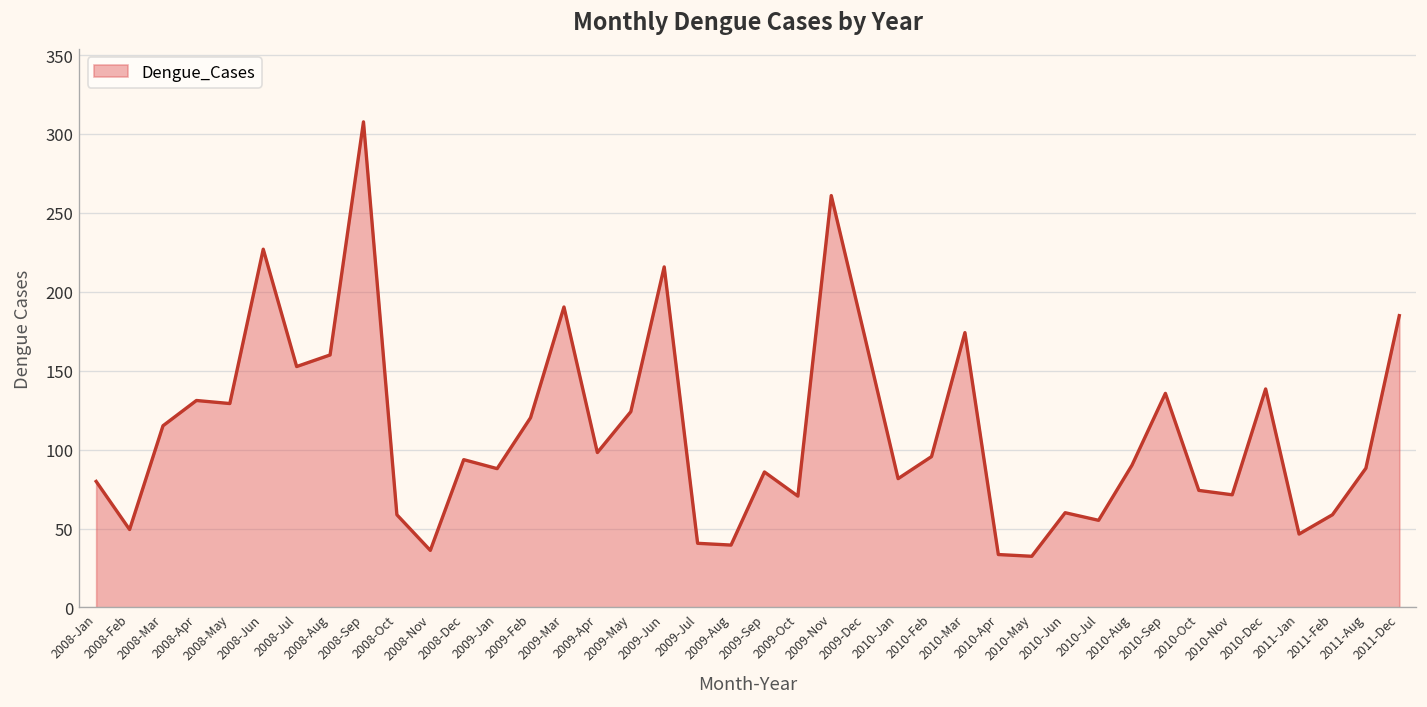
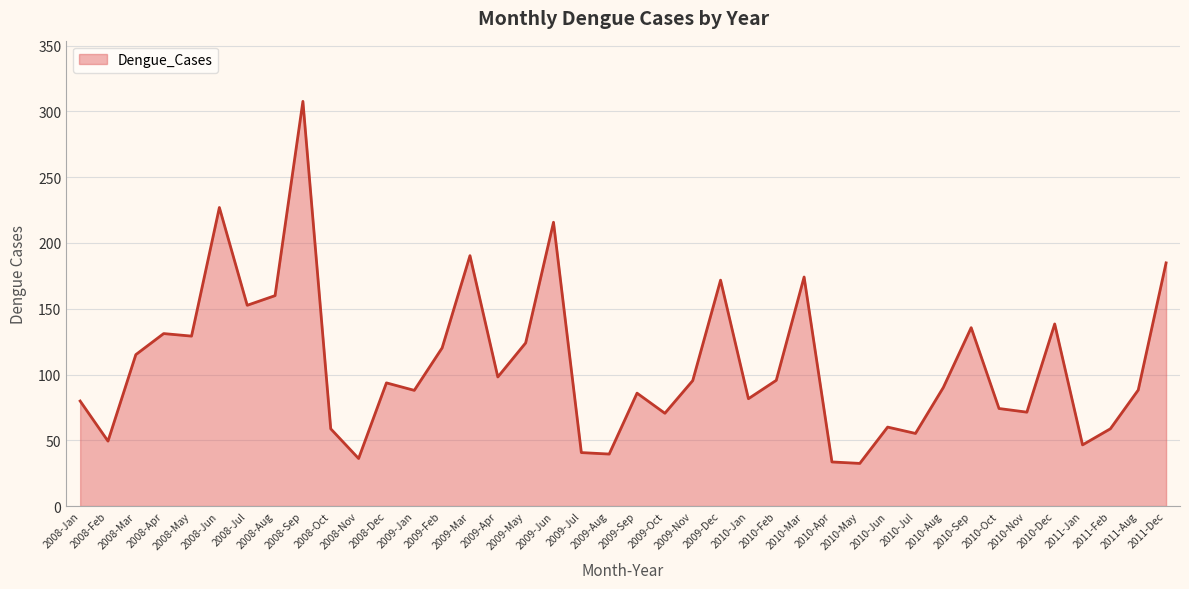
2009-Nov: 261 -> 95
